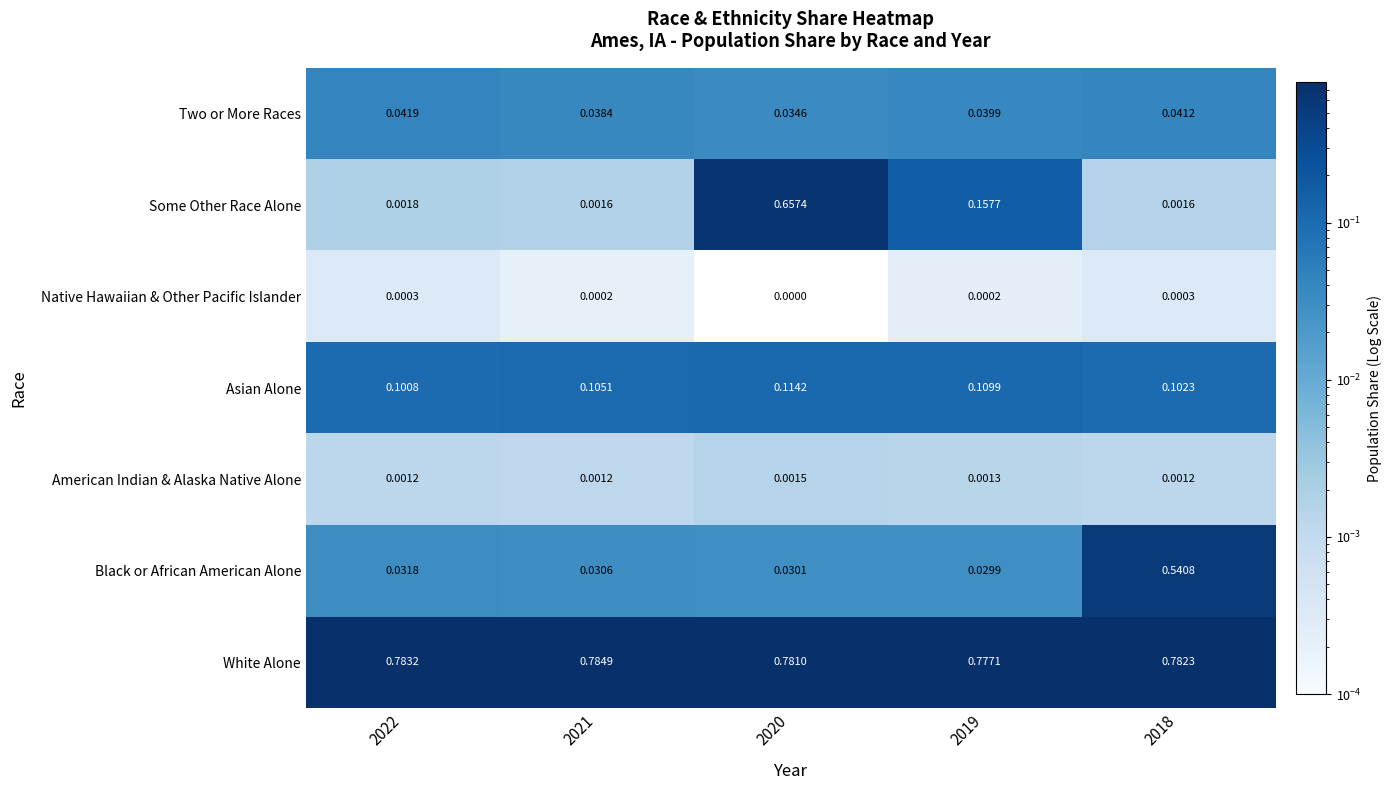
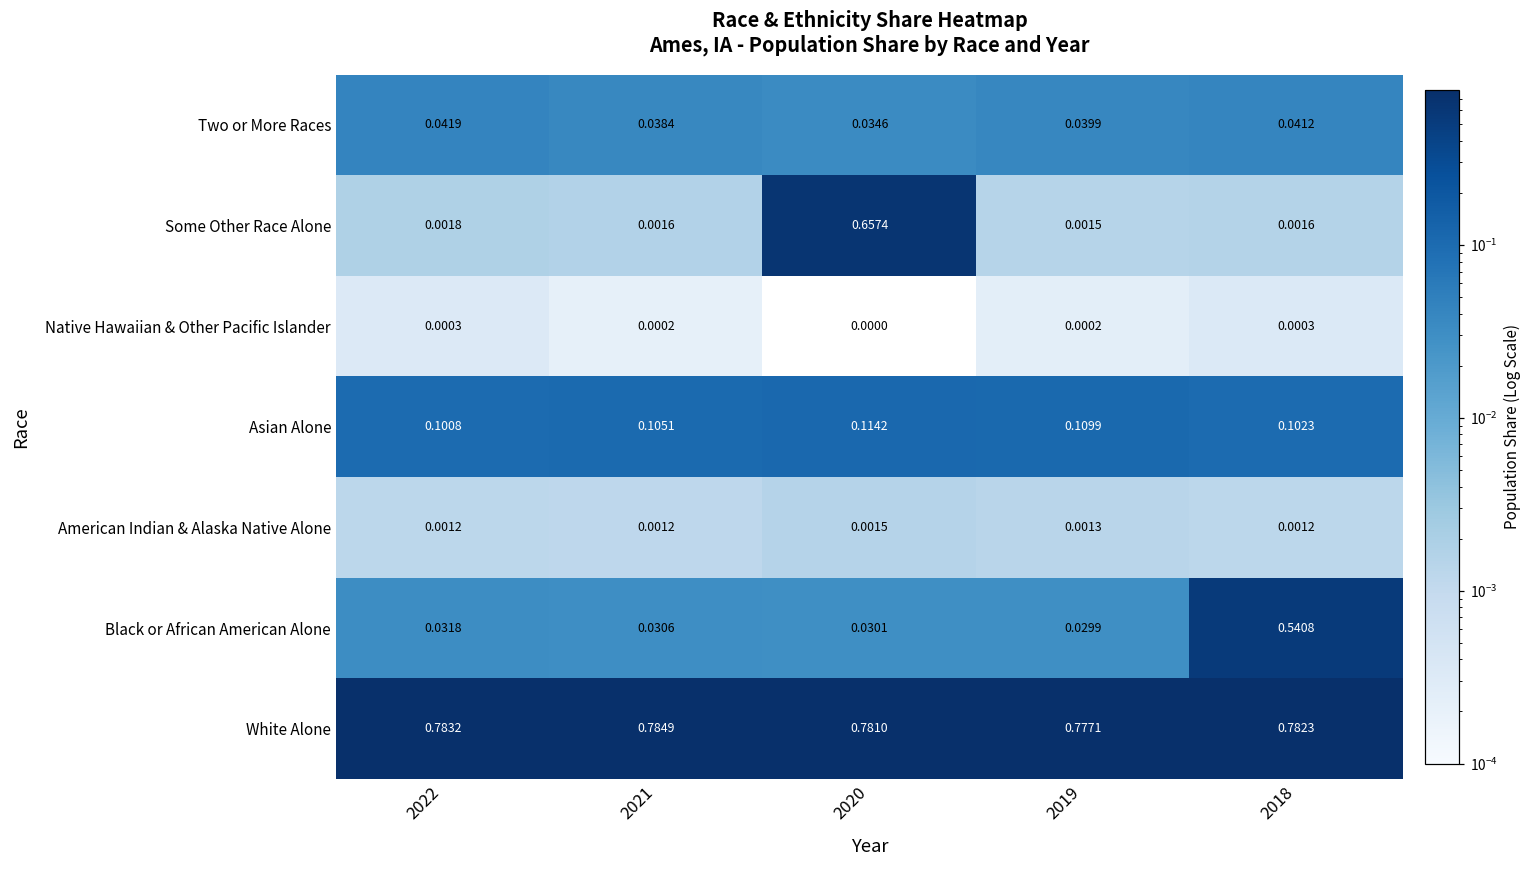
Some Other Race Alone, 2019: 0.1577 -> 0.0015
